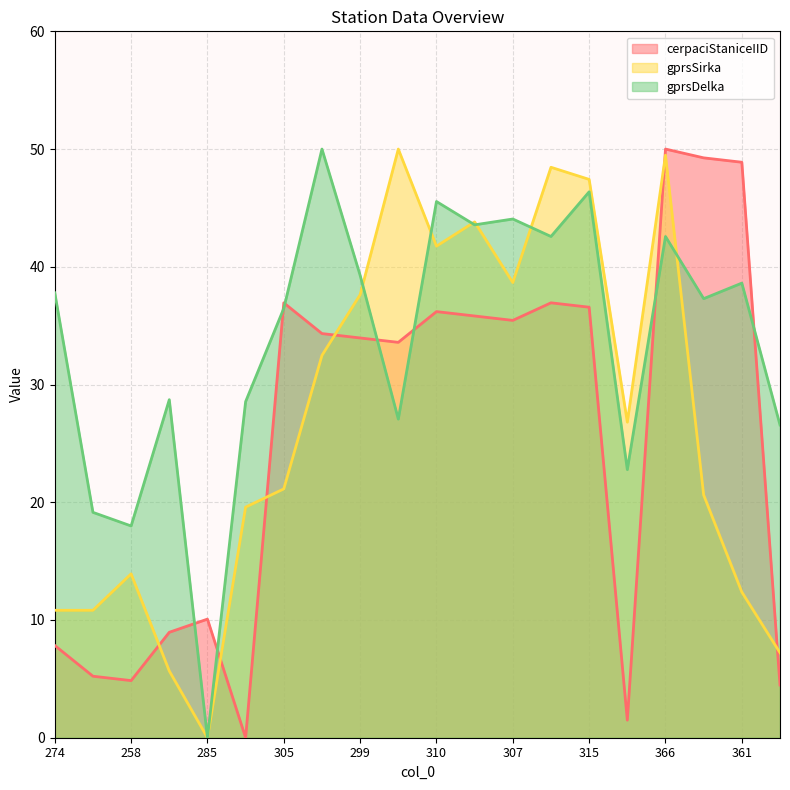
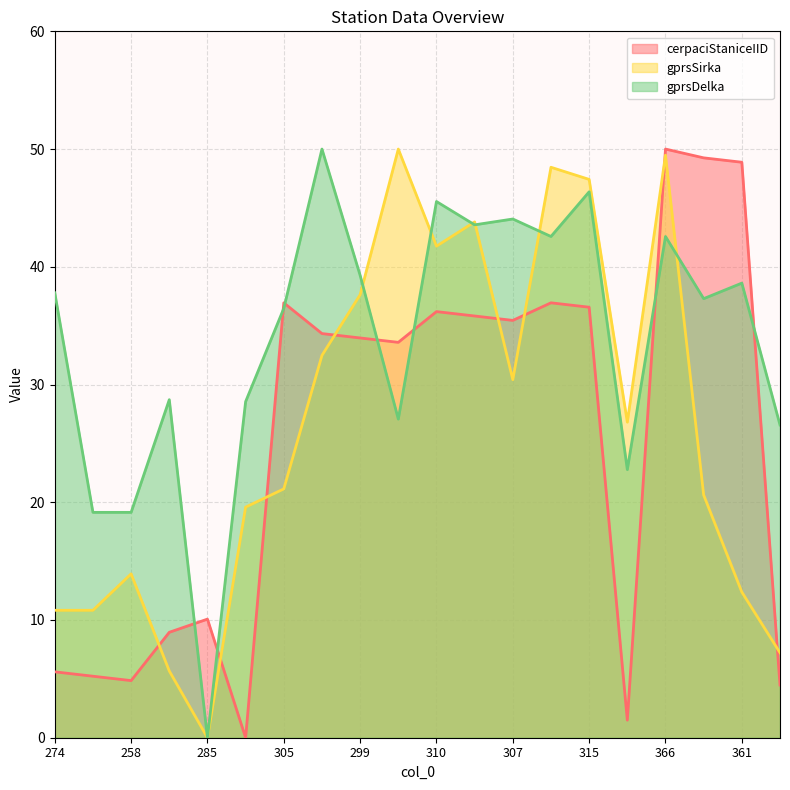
cerpaciStaniceIID, 274: 7.8 -> 5.6
gprsDelka, 258: 18.0 -> 19.1
gprsSirka, 307: 38.7 -> 30.4
